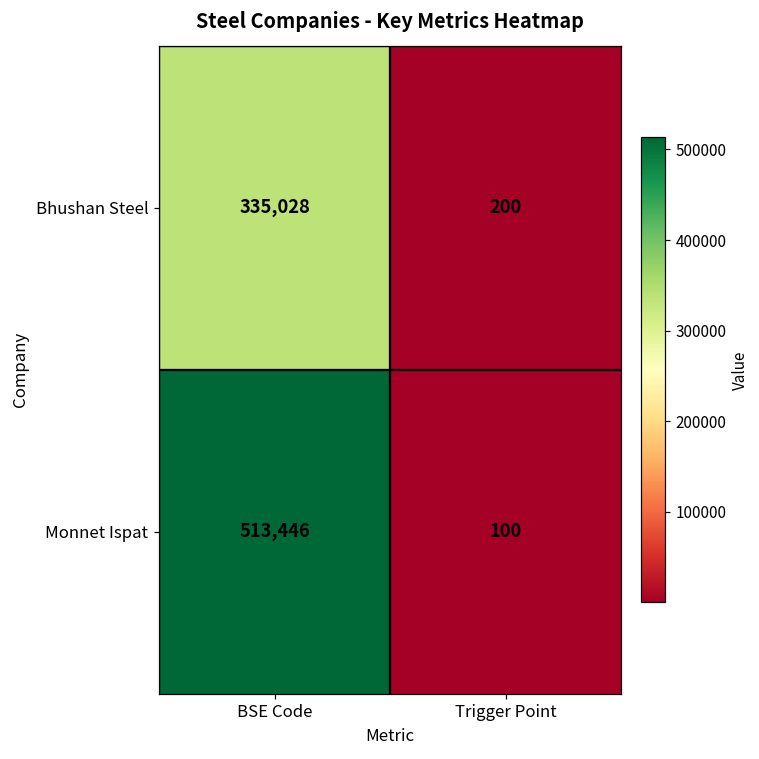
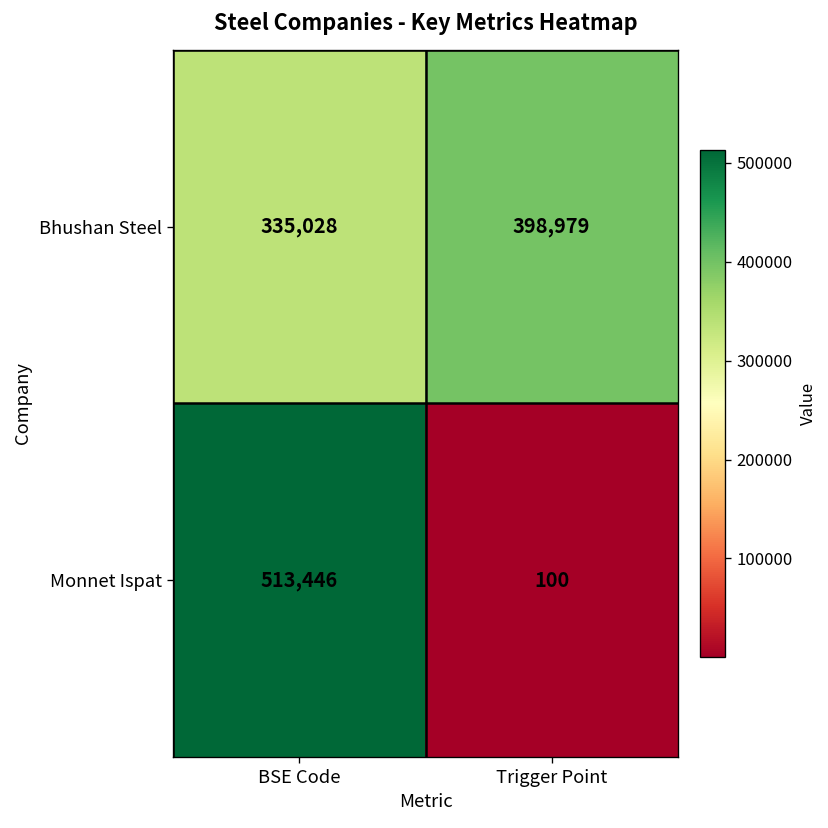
Bhushan Steel, Trigger Point: 200 -> 398,979
